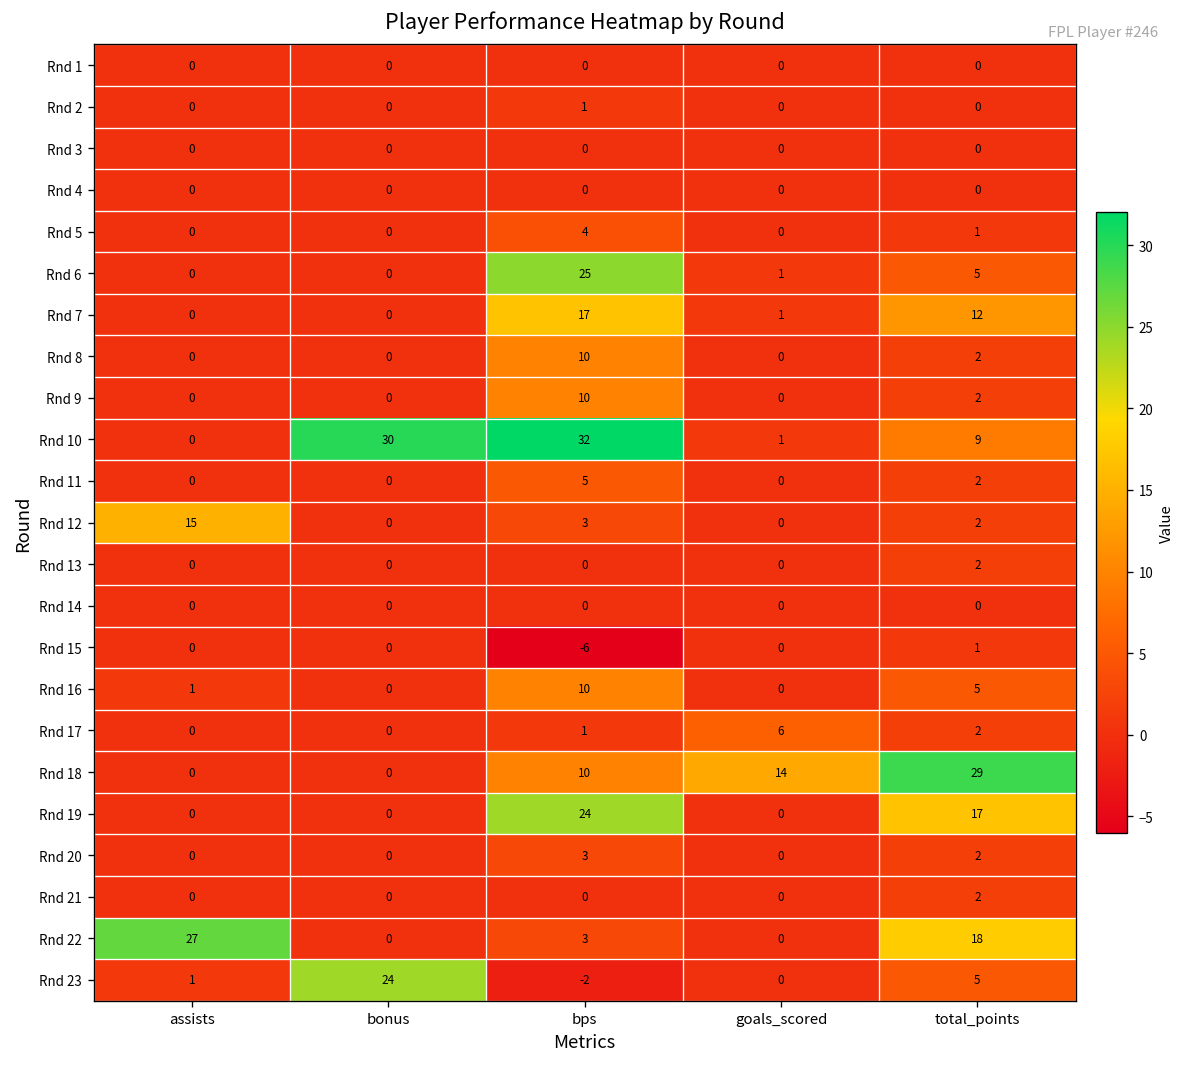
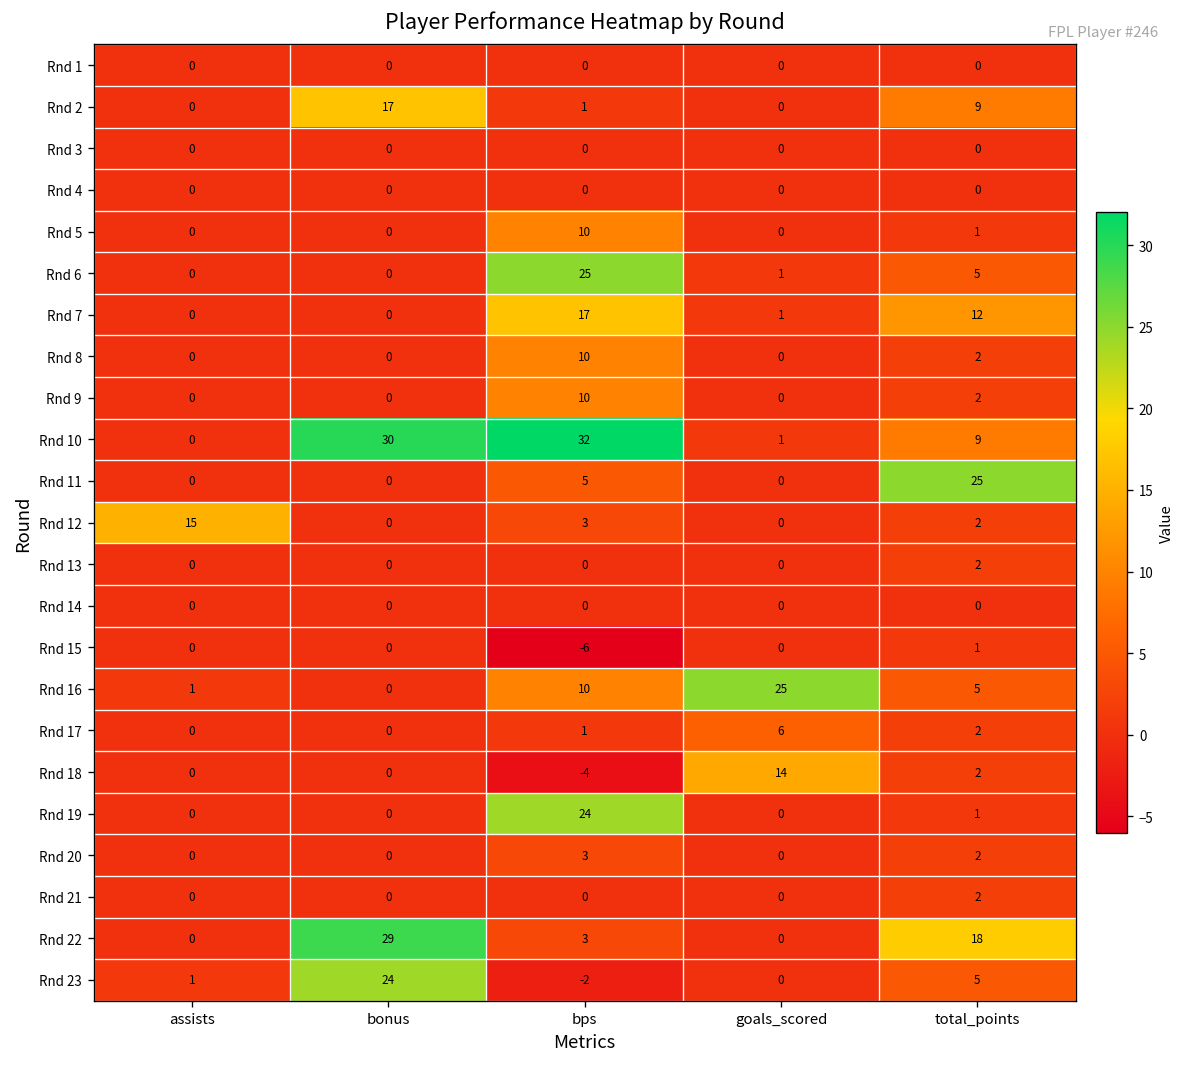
Rnd 2, bonus: 0 -> 17
Rnd 2, total_points: 0 -> 9
Rnd 5, bps: 4 -> 10
Rnd 11, total_points: 2 -> 25
Rnd 16, goals_scored: 0 -> 25
Rnd 18, bps: 10 -> -4
Rnd 18, total_points: 29 -> 2
Rnd 19, total_points: 17 -> 1
Rnd 22, assists: 27 -> 0
Rnd 22, bonus: 0 -> 29
